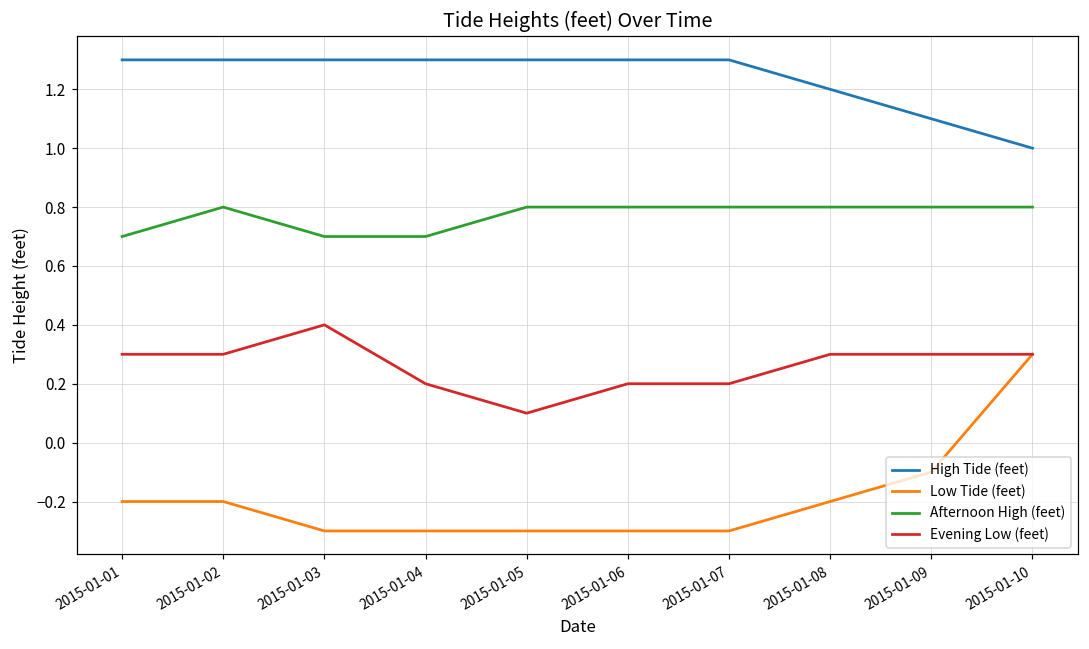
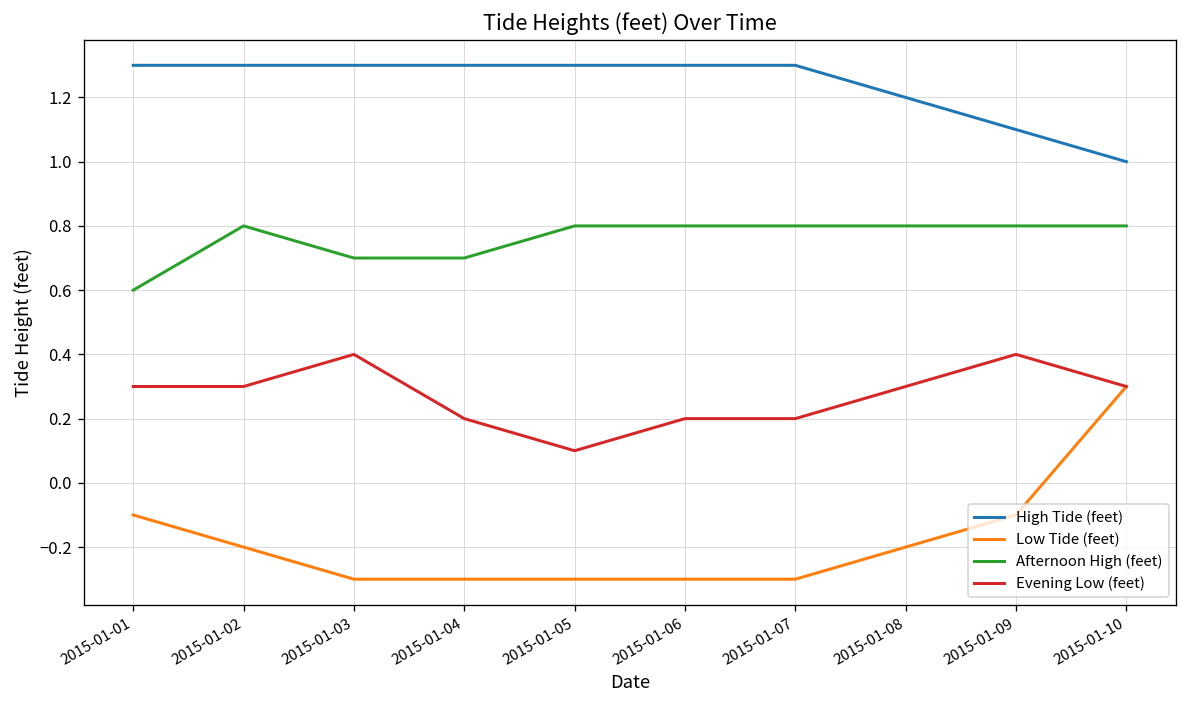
Low Tide (feet), 2015-01-01: -0.2 -> -0.1
Afternoon High (feet), 2015-01-01: 0.7 -> 0.6
Evening Low (feet), 2015-01-09: 0.3 -> 0.4
